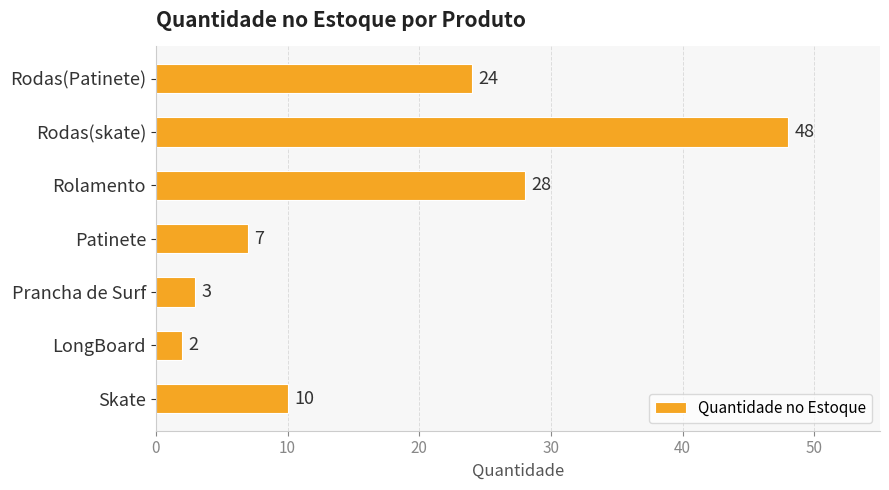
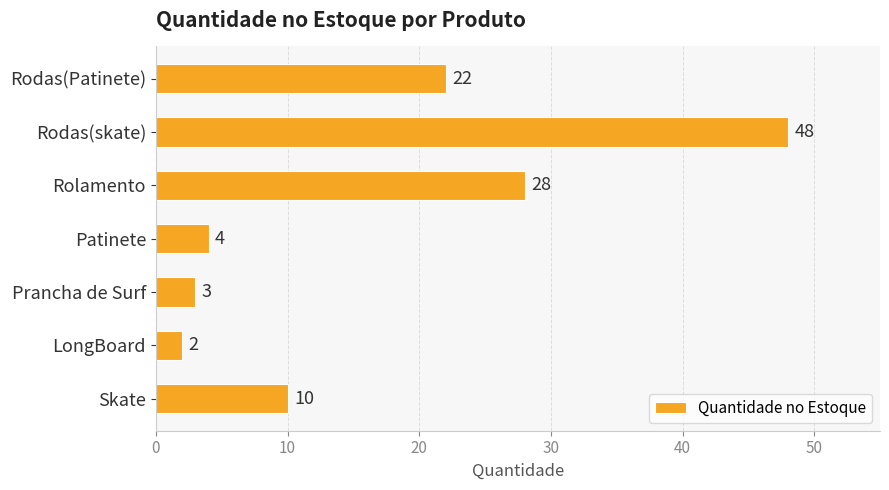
Rodas(Patinete): 24 -> 22
Patinete: 7 -> 4
